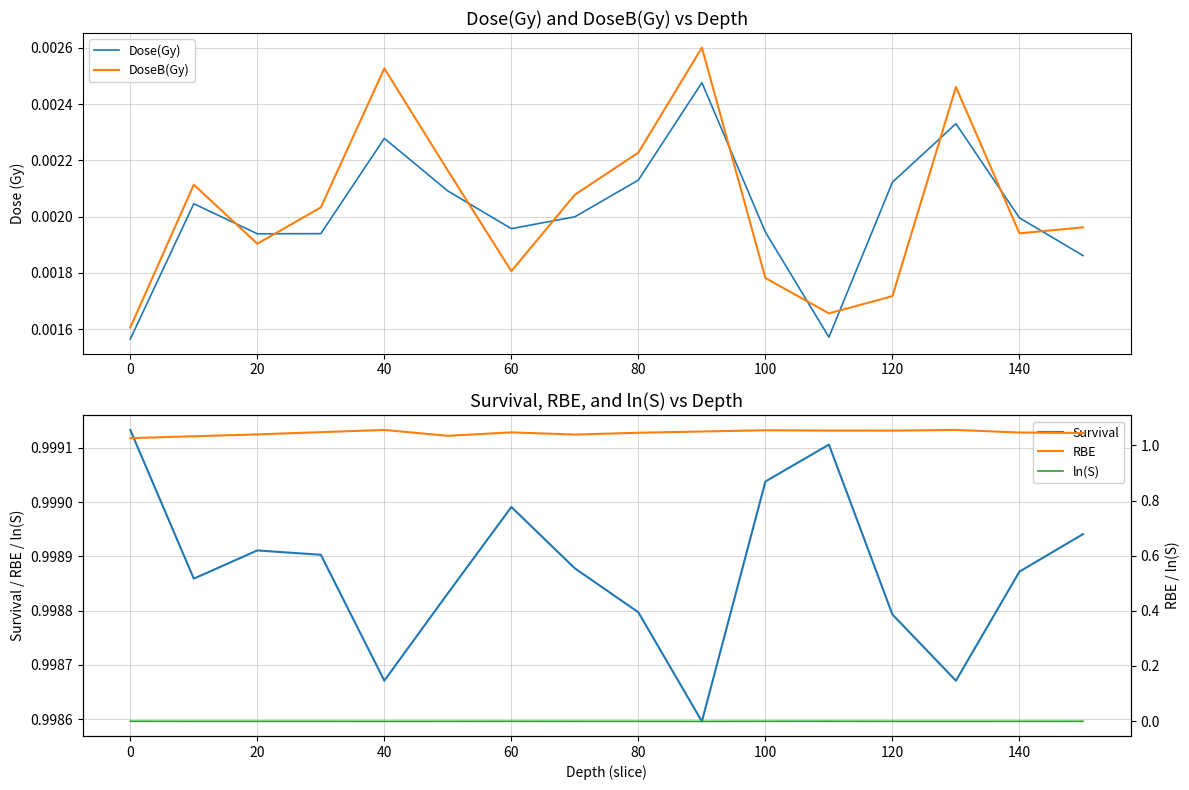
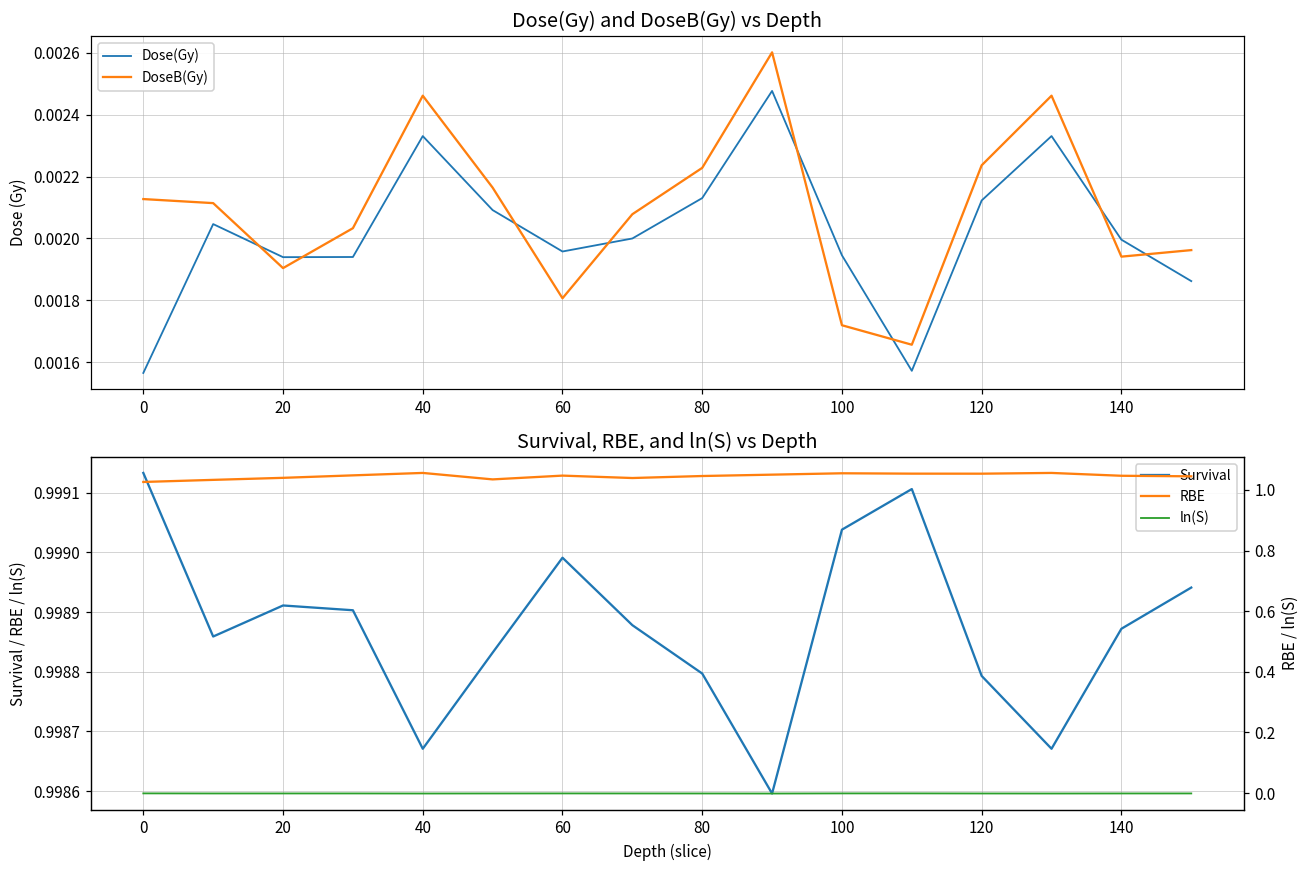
Dose(Gy) and DoseB(Gy) vs Depth, DoseB(Gy), 0: 0.00161 -> 0.00213
Dose(Gy) and DoseB(Gy) vs Depth, Dose(Gy), 40: 0.00228 -> 0.00233
Dose(Gy) and DoseB(Gy) vs Depth, DoseB(Gy), 40: 0.00253 -> 0.00246
Dose(Gy) and DoseB(Gy) vs Depth, DoseB(Gy), 100: 0.00178 -> 0.00172
Dose(Gy) and DoseB(Gy) vs Depth, DoseB(Gy), 120: 0.00172 -> 0.00224
